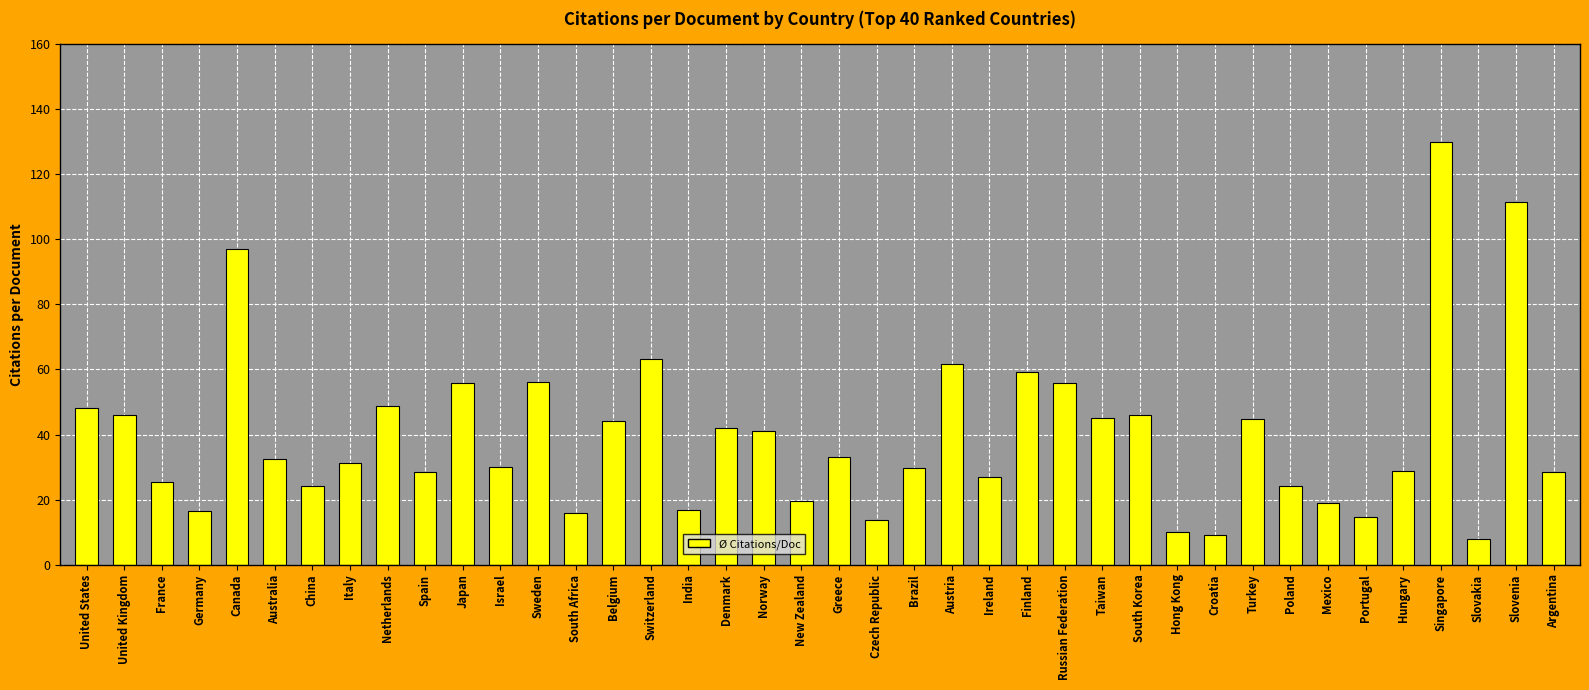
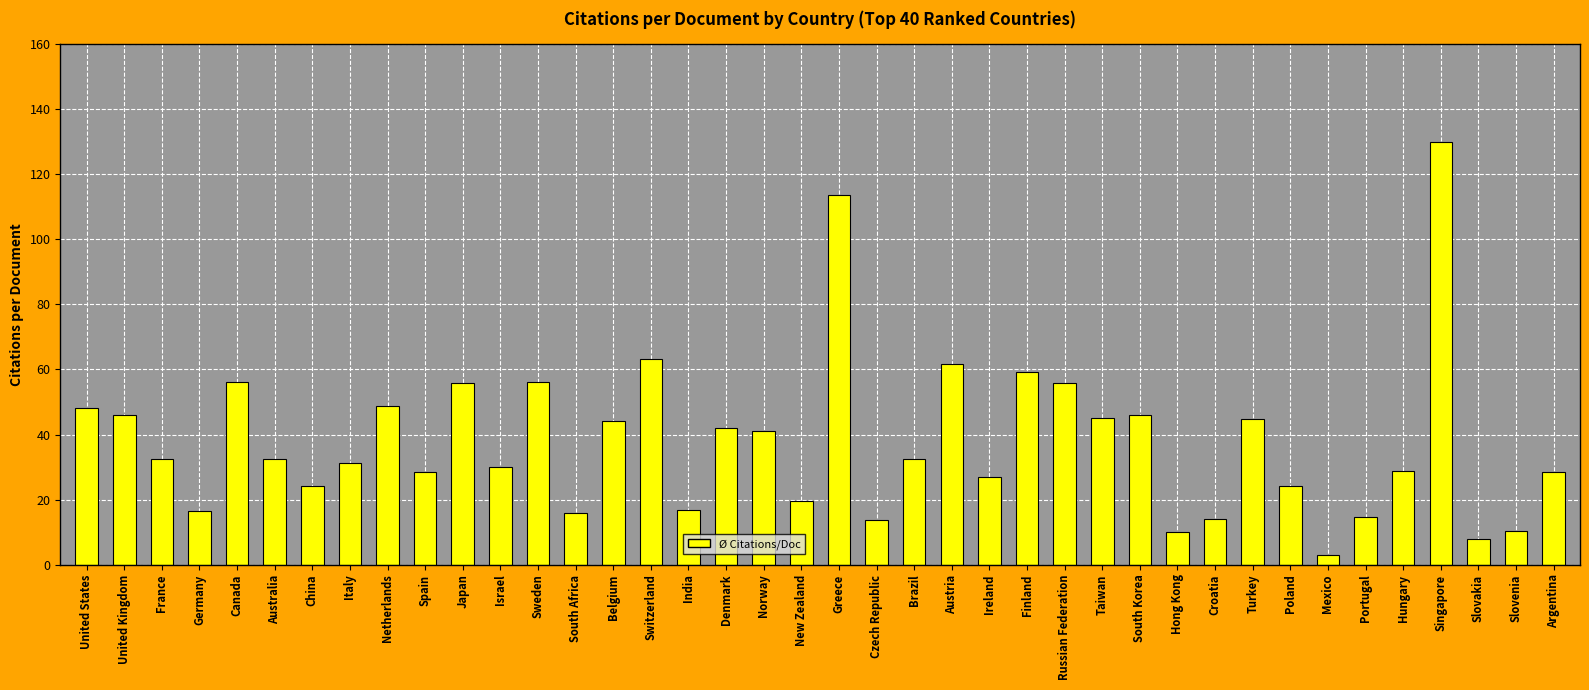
France: 25 -> 32
Canada: 97 -> 56
Greece: 33 -> 114
Brazil: 30 -> 32
Croatia: 9 -> 14
Mexico: 19 -> 3
Slovenia: 111 -> 10
